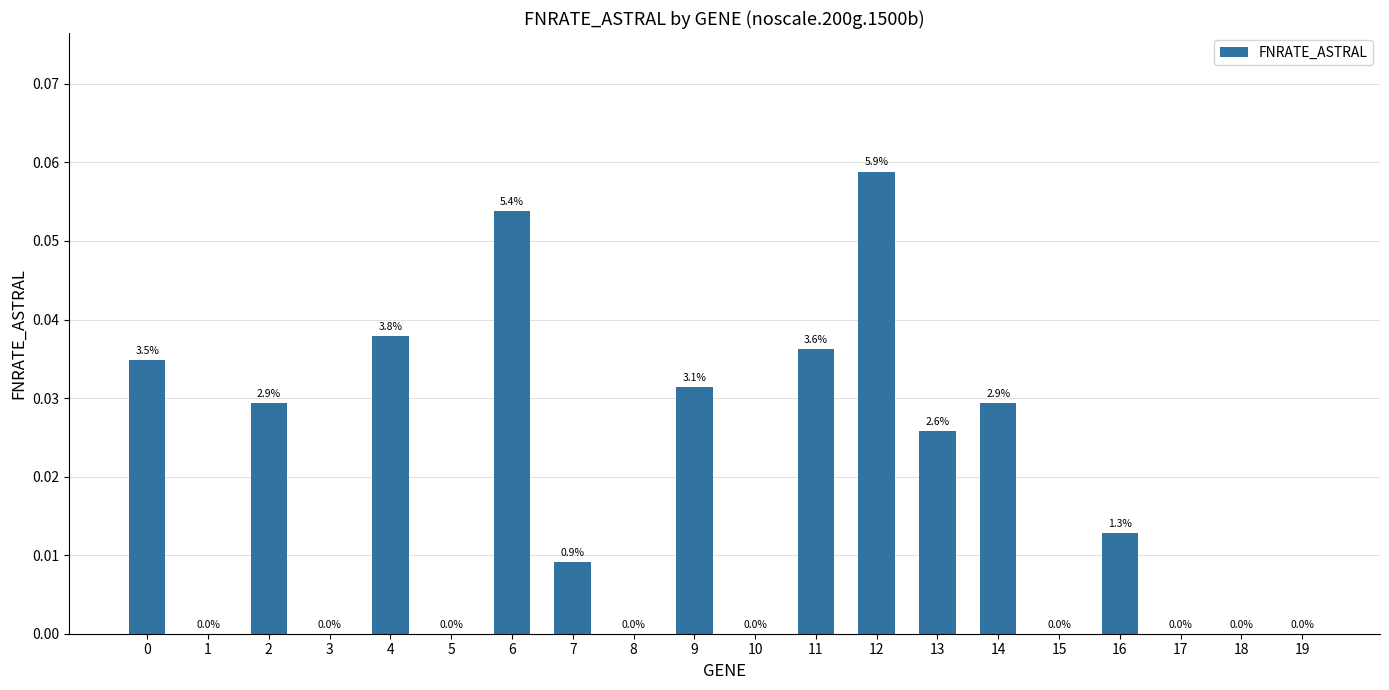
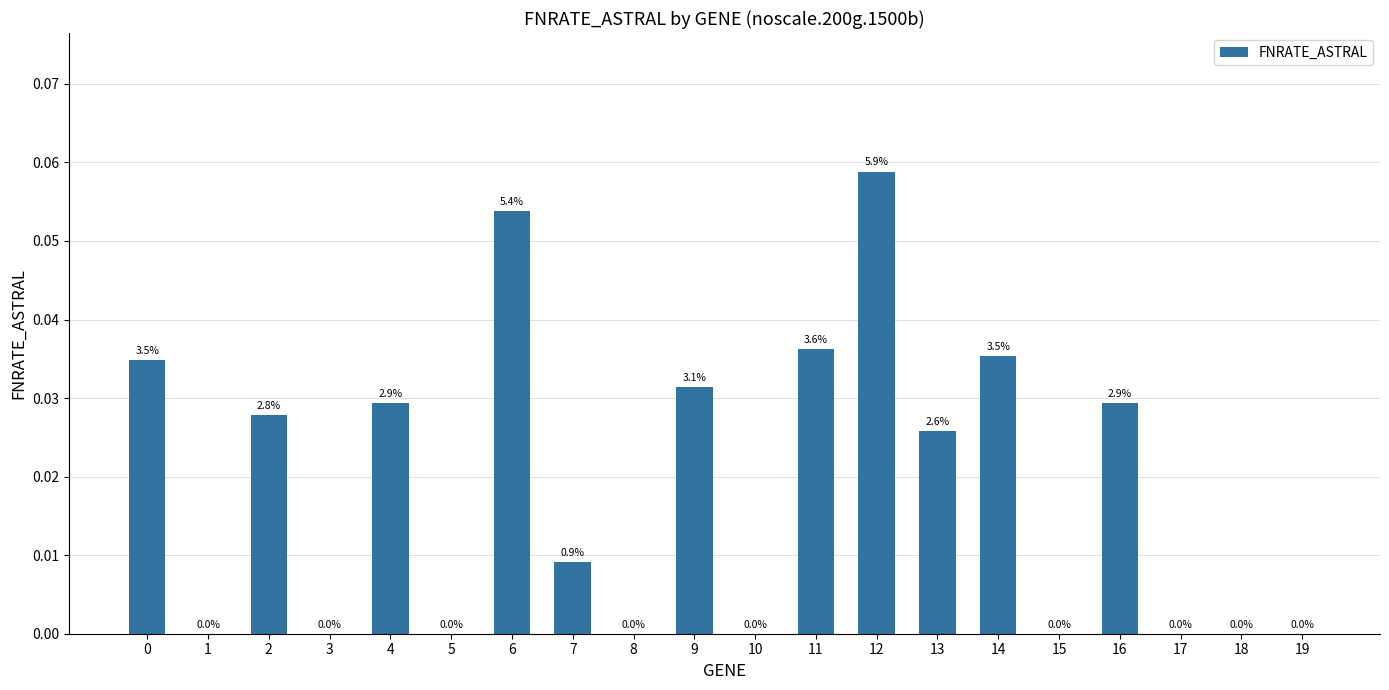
2: 2.9% -> 2.8%
4: 3.8% -> 2.9%
14: 2.9% -> 3.5%
16: 1.3% -> 2.9%
